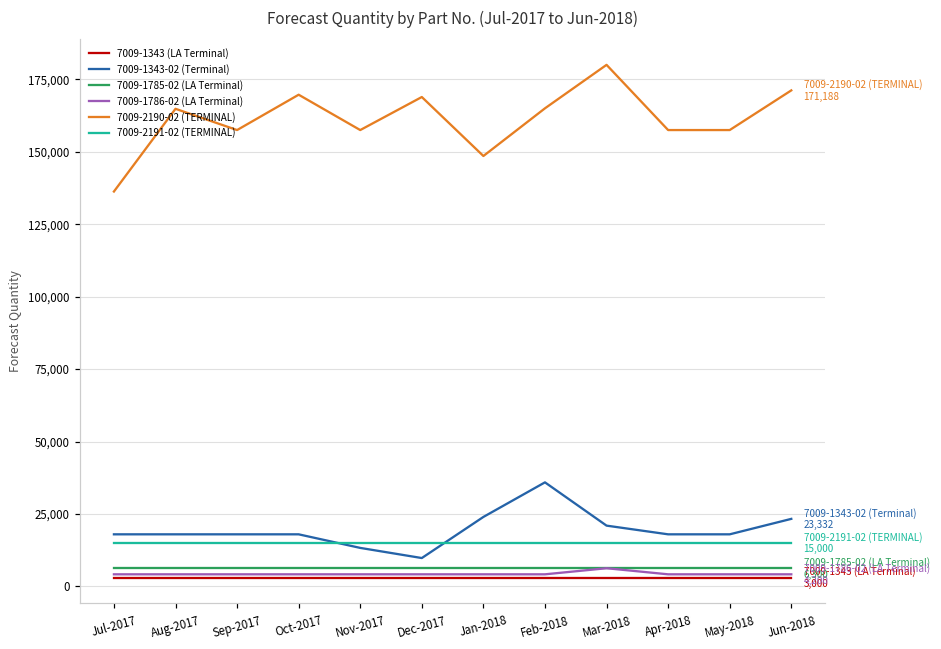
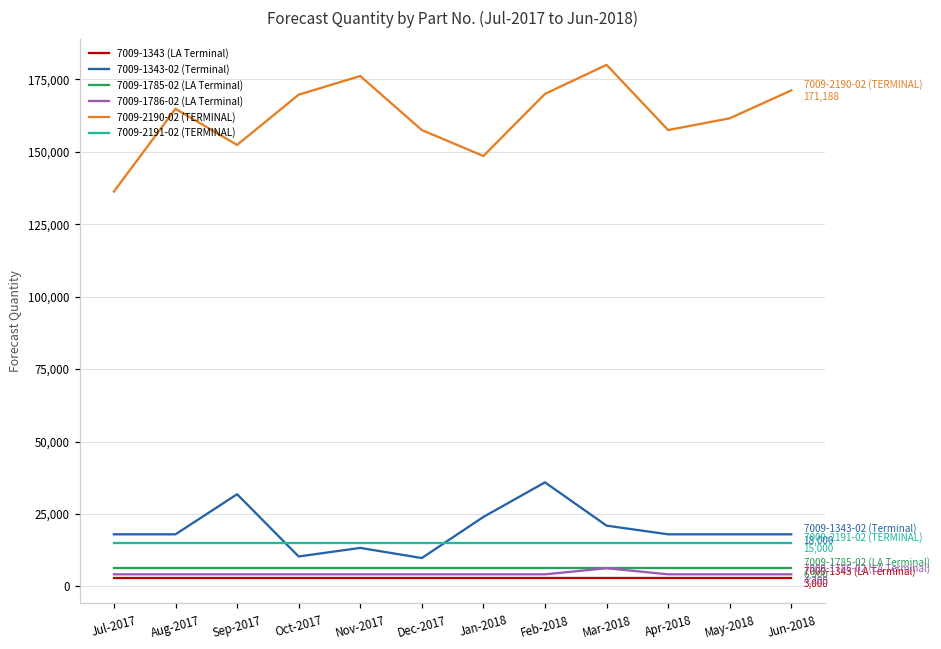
7009-1343-02 (Terminal), Sep-2017: 18,000 -> 32,000
7009-2190-02 (TERMINAL), Sep-2017: 158,000 -> 152,000
7009-1343-02 (Terminal), Oct-2017: 18,000 -> 10,000
7009-2190-02 (TERMINAL), Nov-2017: 158,000 -> 176,000
7009-2190-02 (TERMINAL), Dec-2017: 169,000 -> 158,000
7009-2190-02 (TERMINAL), Feb-2018: 165,000 -> 170,000
7009-2190-02 (TERMINAL), May-2018: 158,000 -> 162,000
7009-1343-02 (Terminal), Jun-2018: 23,332 -> 18,000
